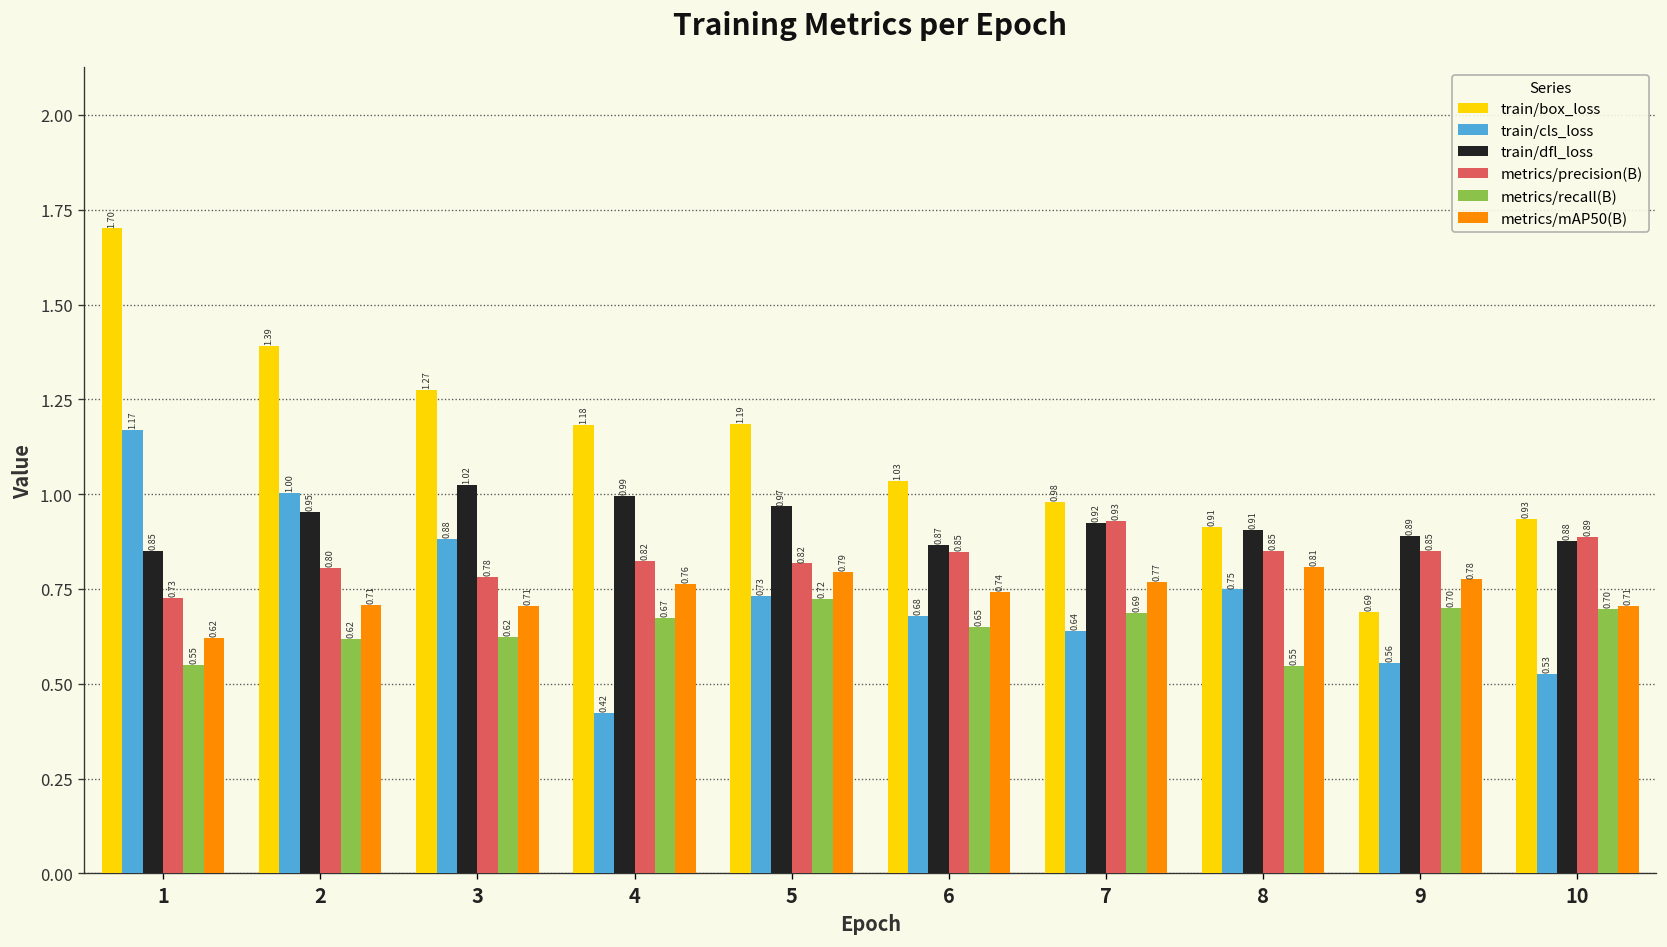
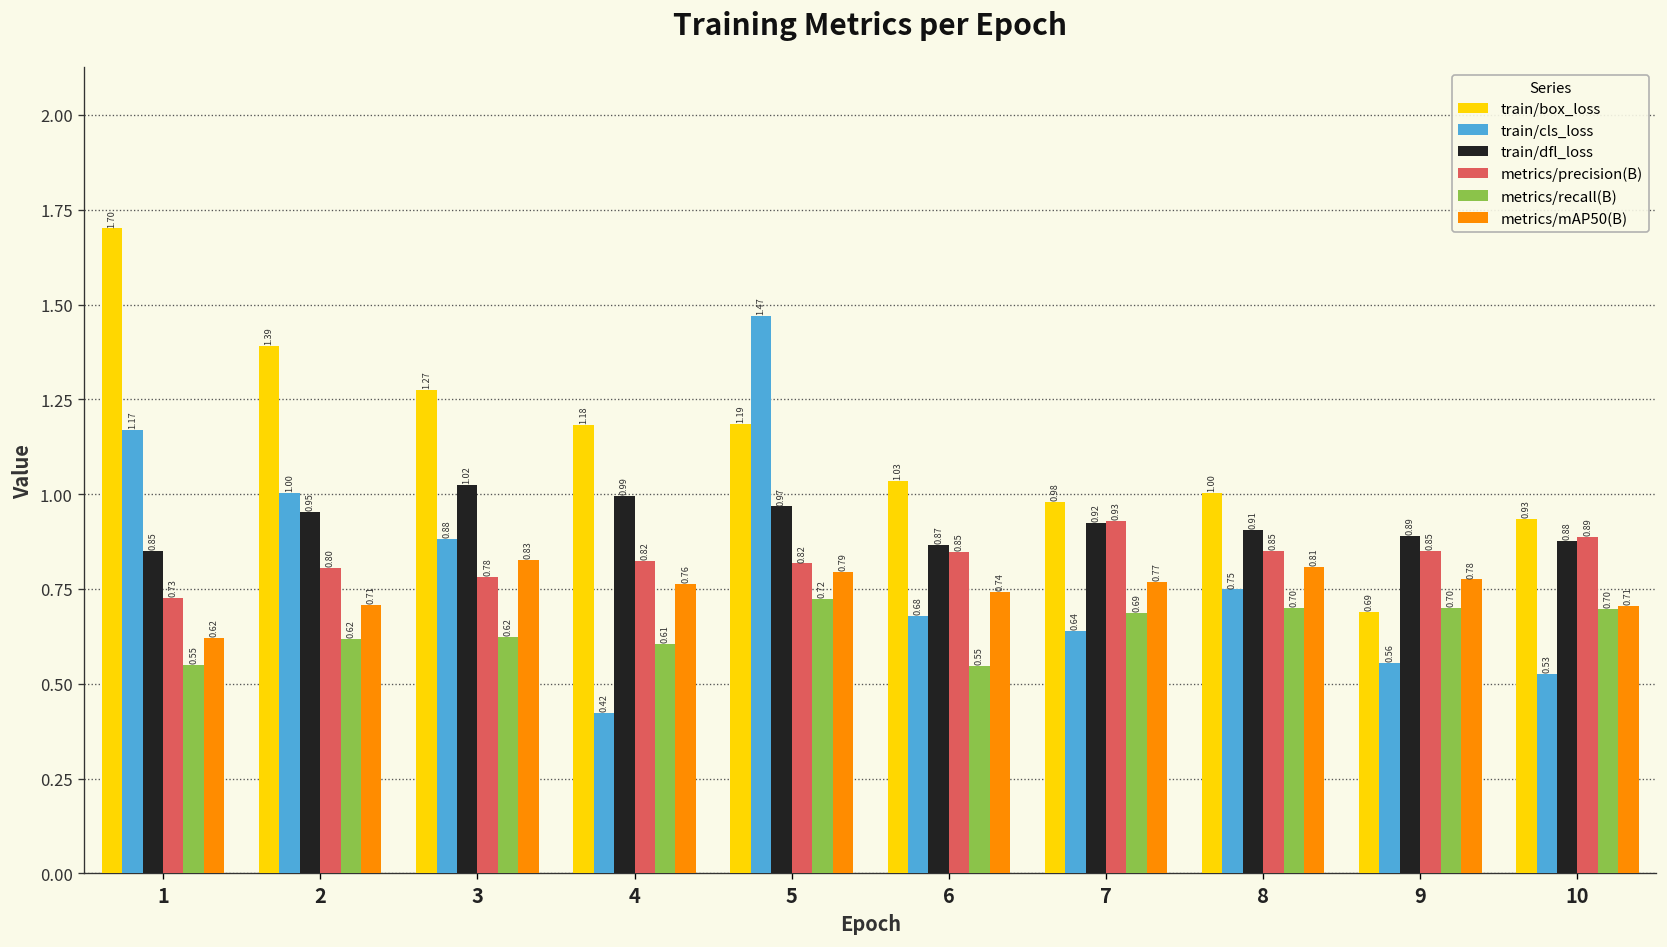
metrics/mAP50(B), 3: 0.71 -> 0.83
metrics/recall(B), 4: 0.67 -> 0.61
train/cls_loss, 5: 0.73 -> 1.47
metrics/recall(B), 6: 0.65 -> 0.55
train/box_loss, 8: 0.91 -> 1.00
metrics/recall(B), 8: 0.55 -> 0.70
